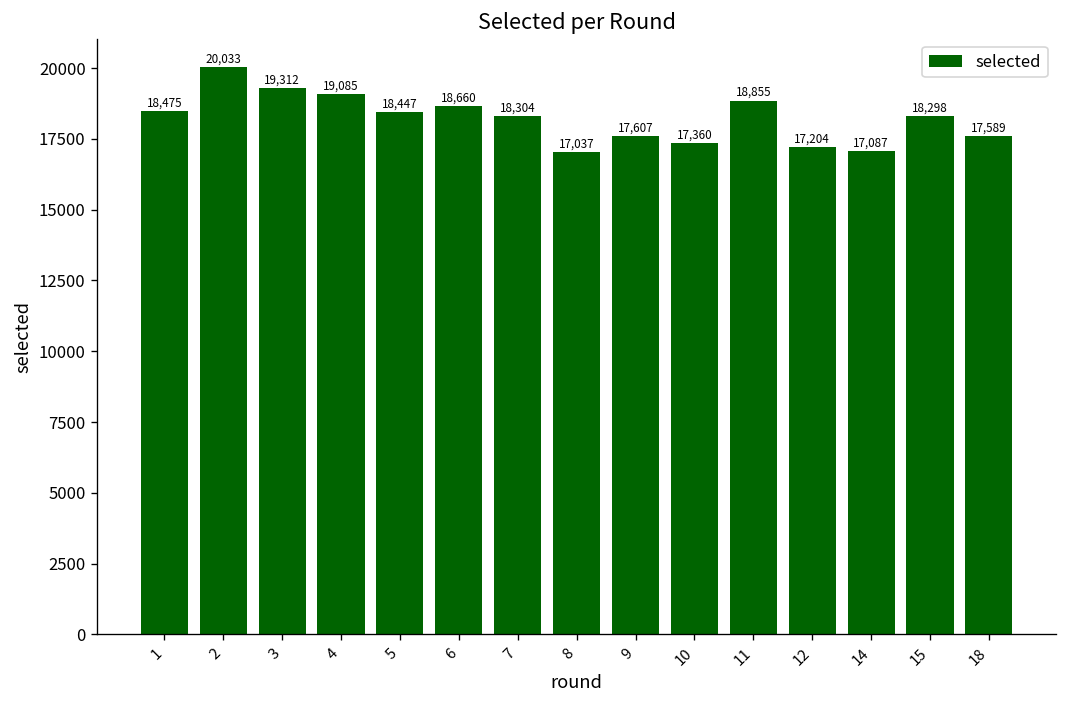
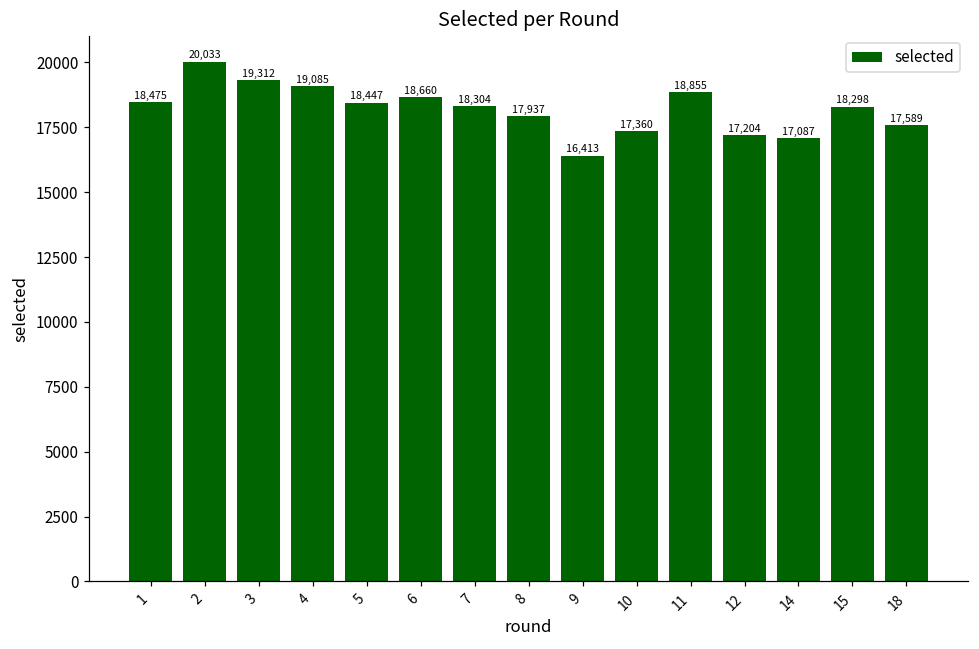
8: 17,037 -> 17,937
9: 17,607 -> 16,413
